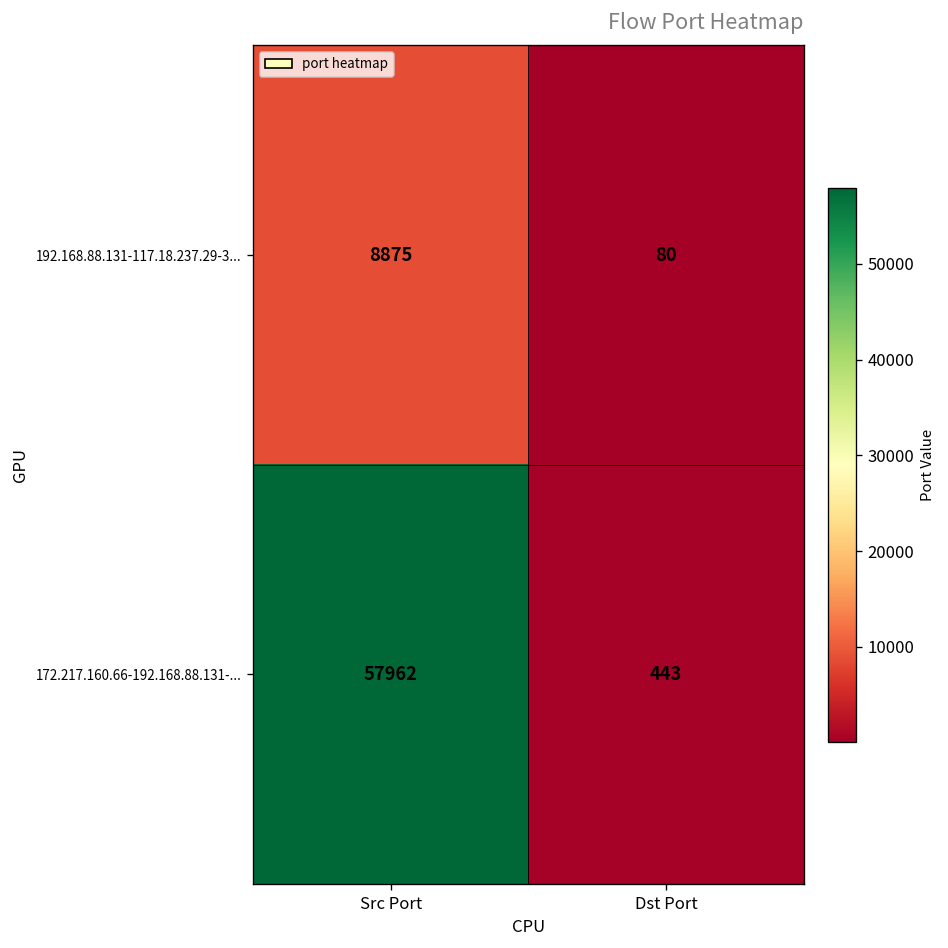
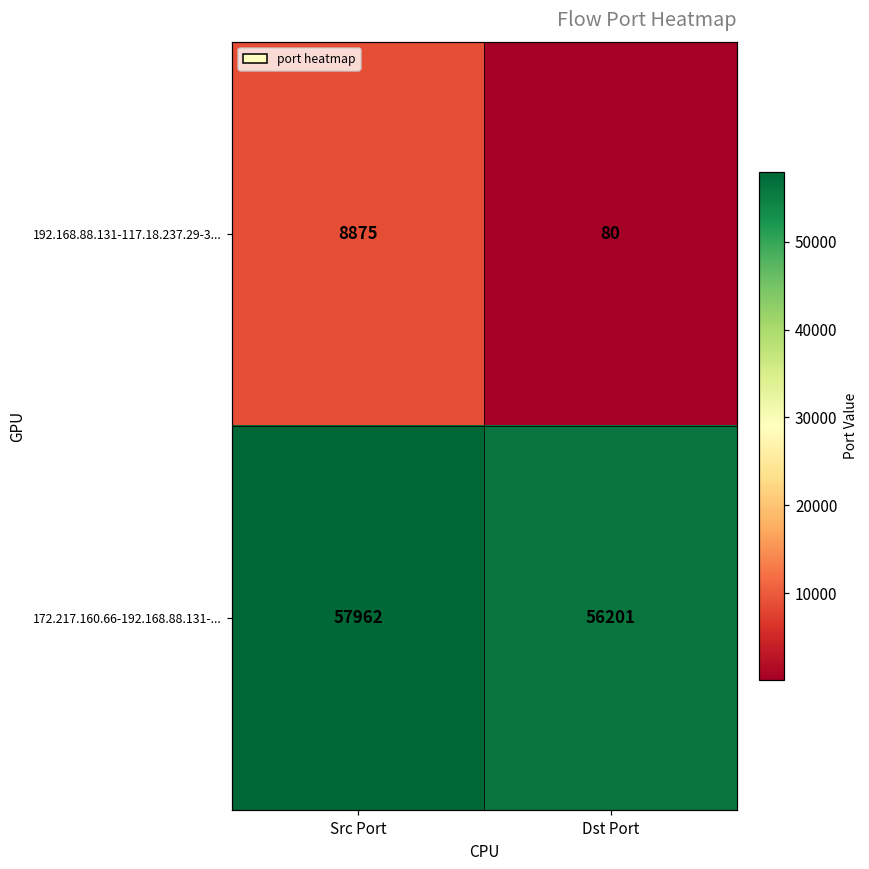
172.217.160.66-192.168.88.131-..., Dst Port: 443 -> 56201
